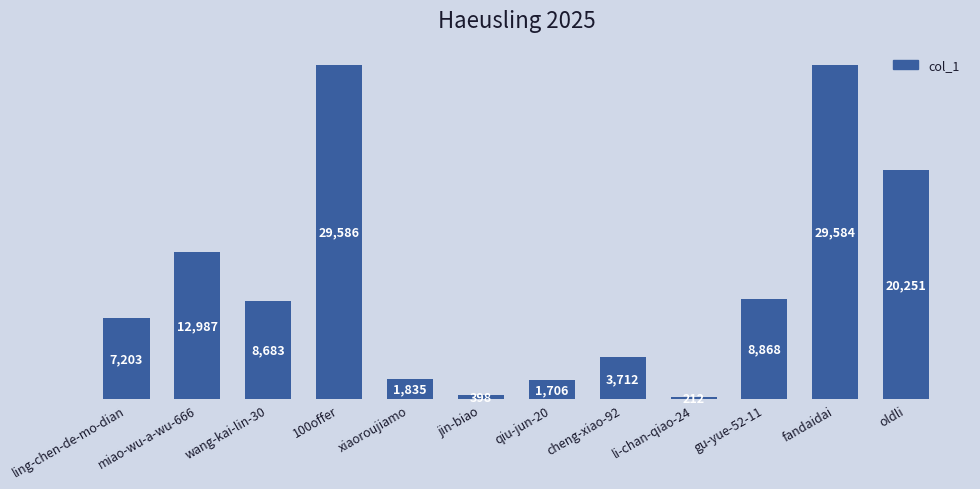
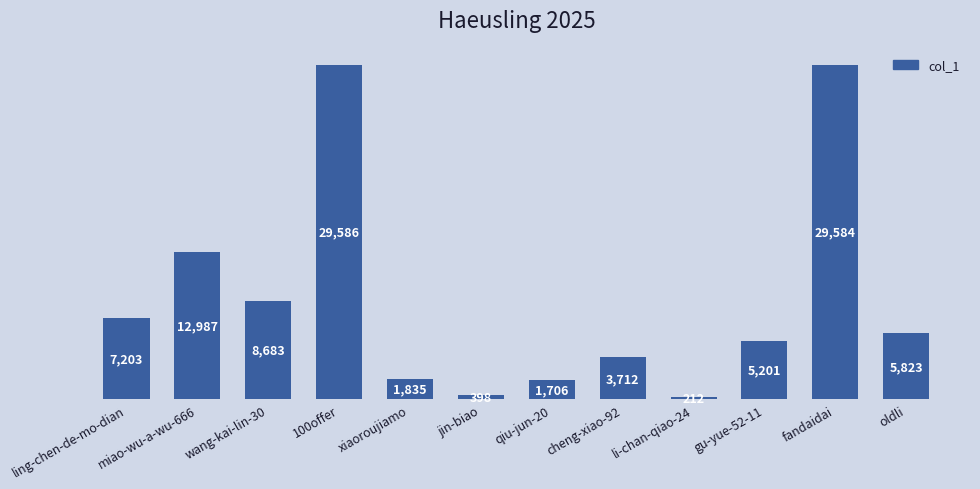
gu-yue-52-11: 8,868 -> 5,201
oldli: 20,251 -> 5,823
